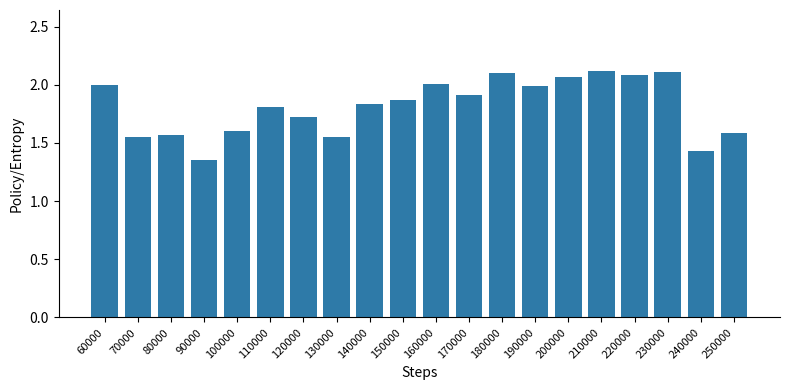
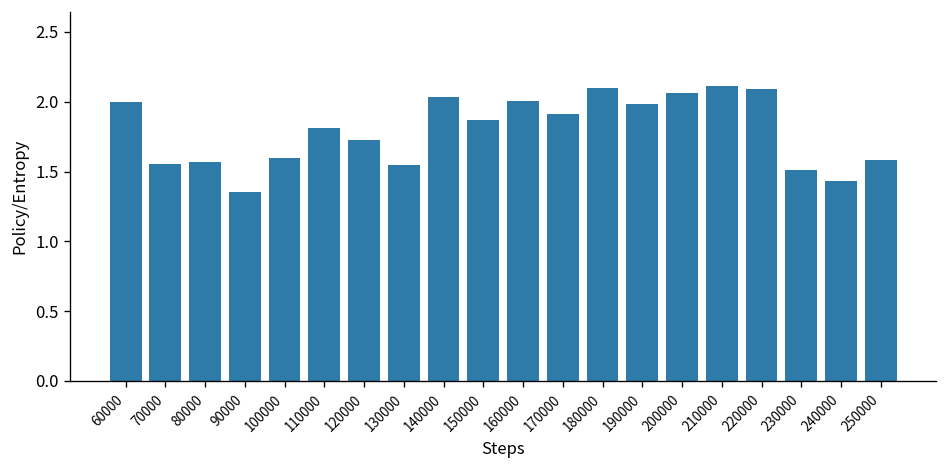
140000: 1.84 -> 2.04
230000: 2.11 -> 1.51
